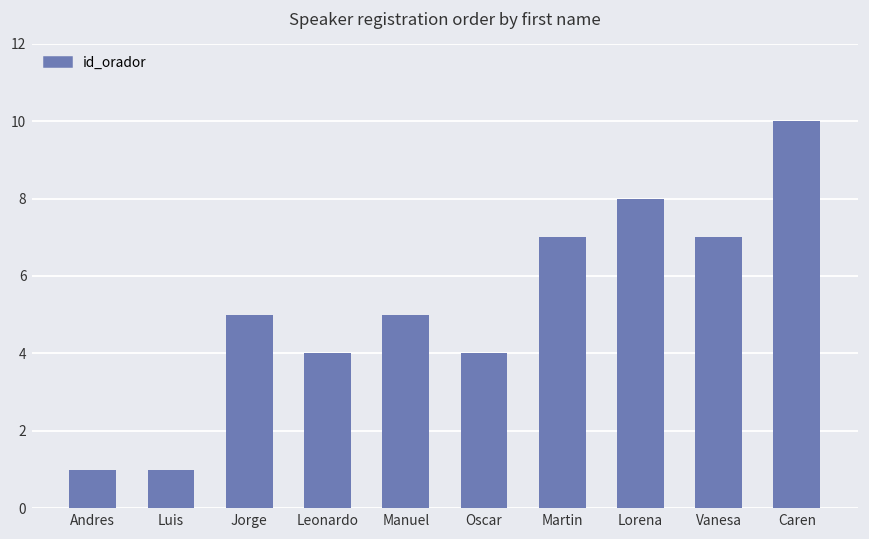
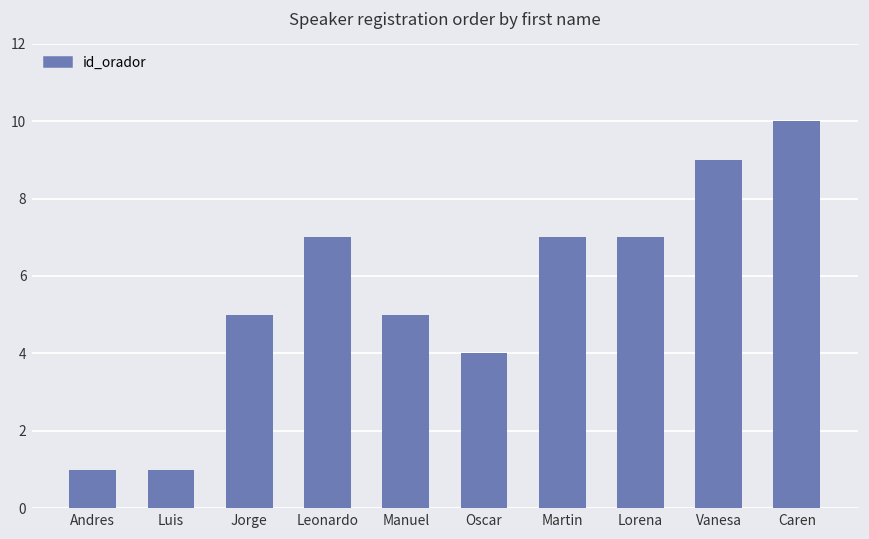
Leonardo: 4 -> 7
Lorena: 8 -> 7
Vanesa: 7 -> 9
